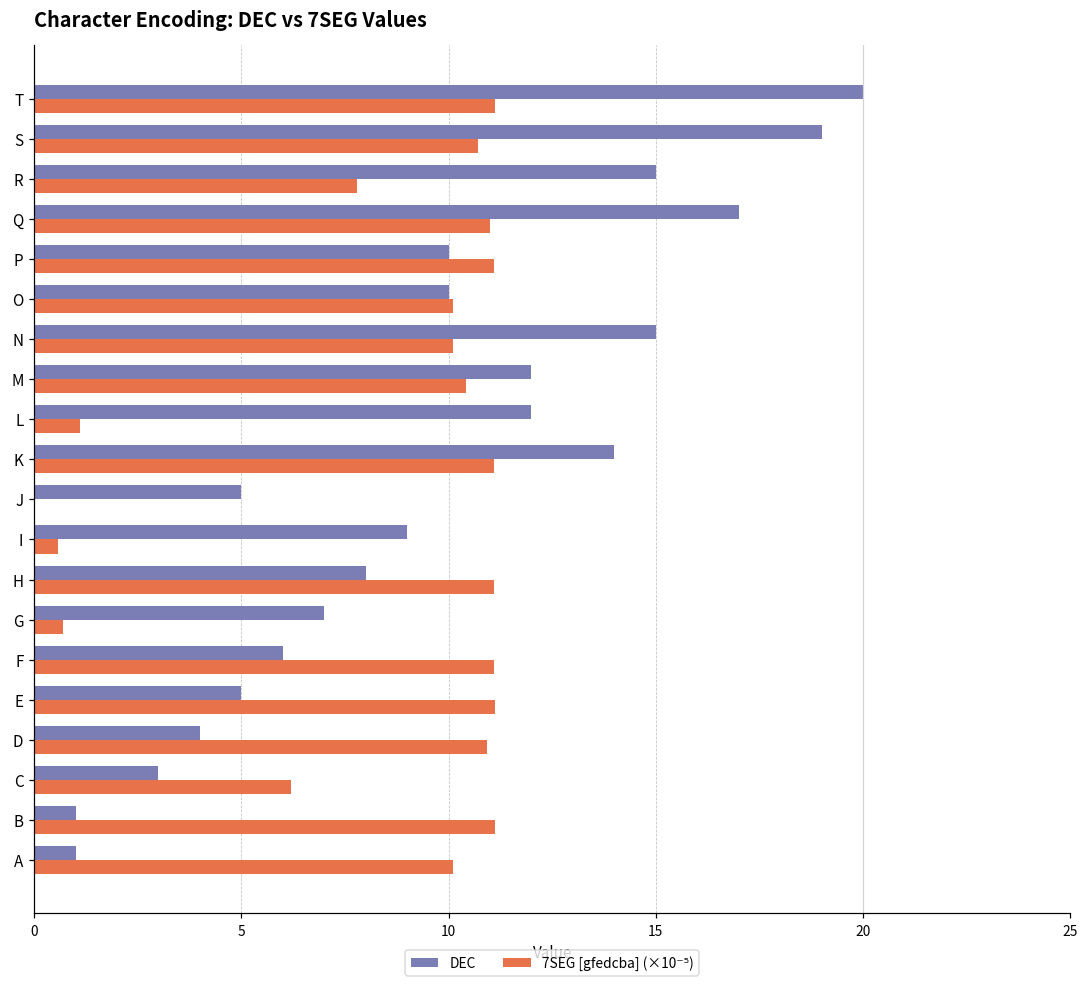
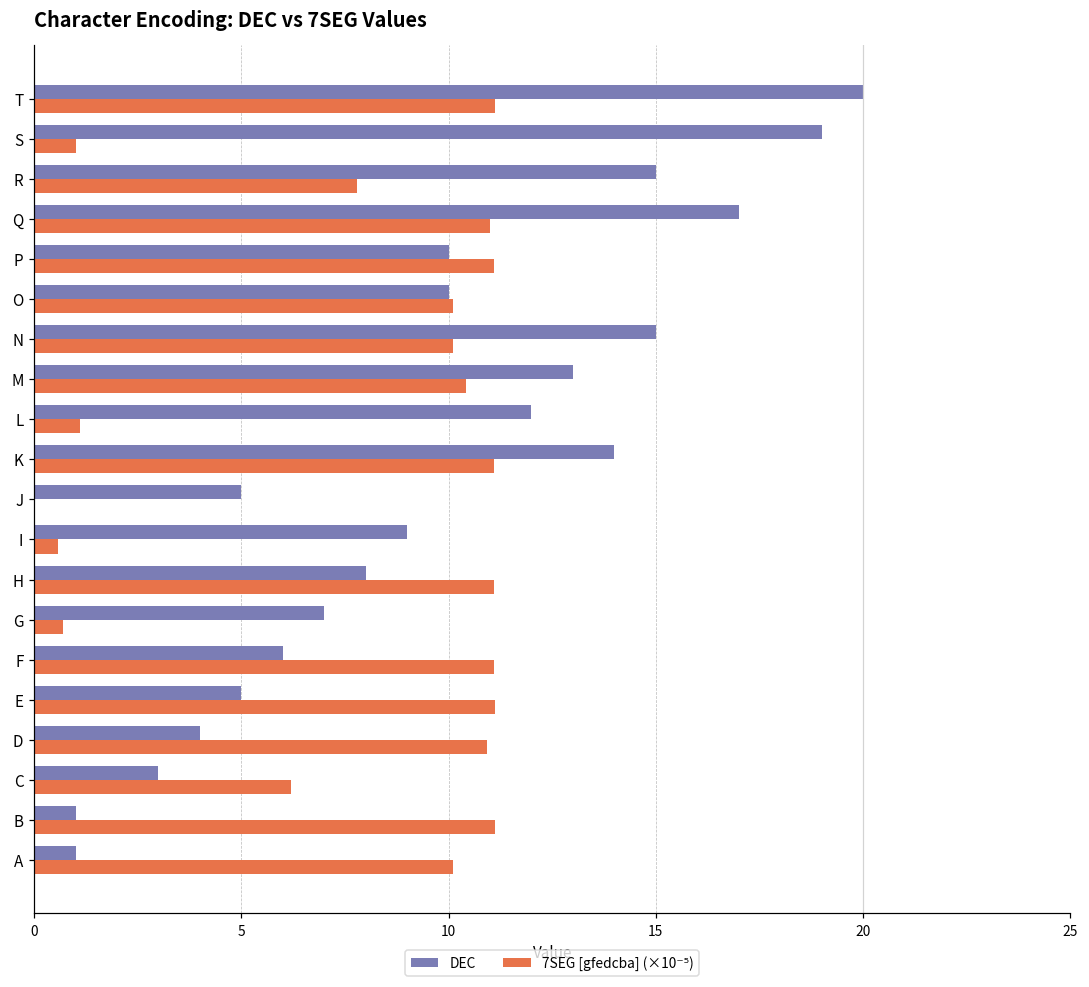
7SEG [gfedcba] (×10⁻⁵), S: 10.7 -> 1.0
DEC, M: 12 -> 13
